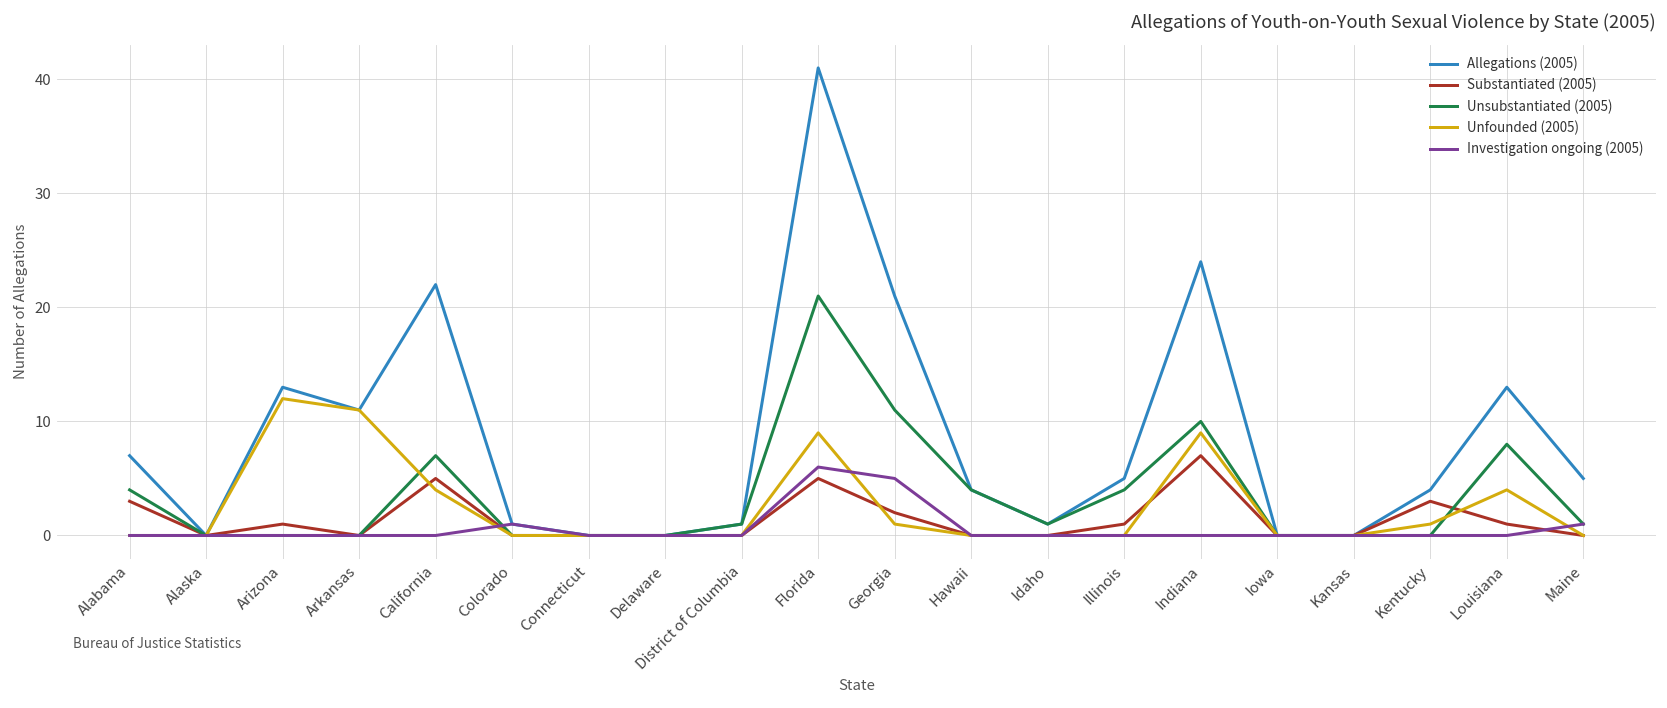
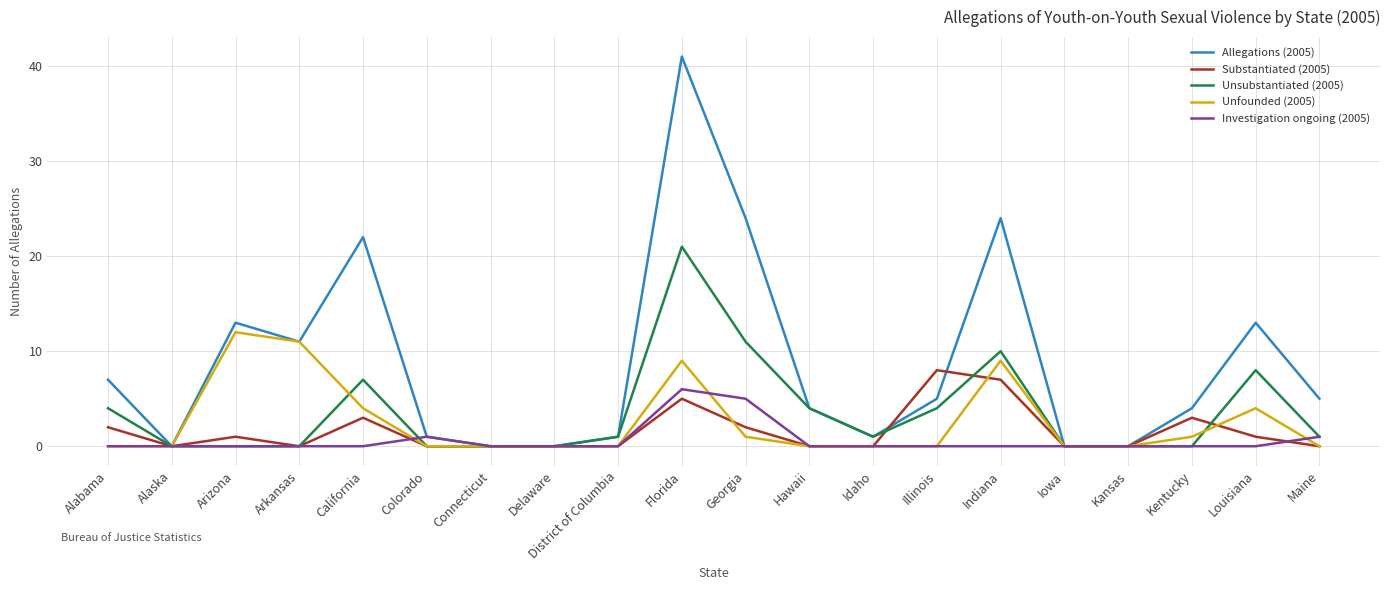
Substantiated (2005), Alabama: 3 -> 2
Substantiated (2005), California: 5 -> 3
Allegations (2005), Georgia: 21 -> 24
Substantiated (2005), Illinois: 1 -> 8
